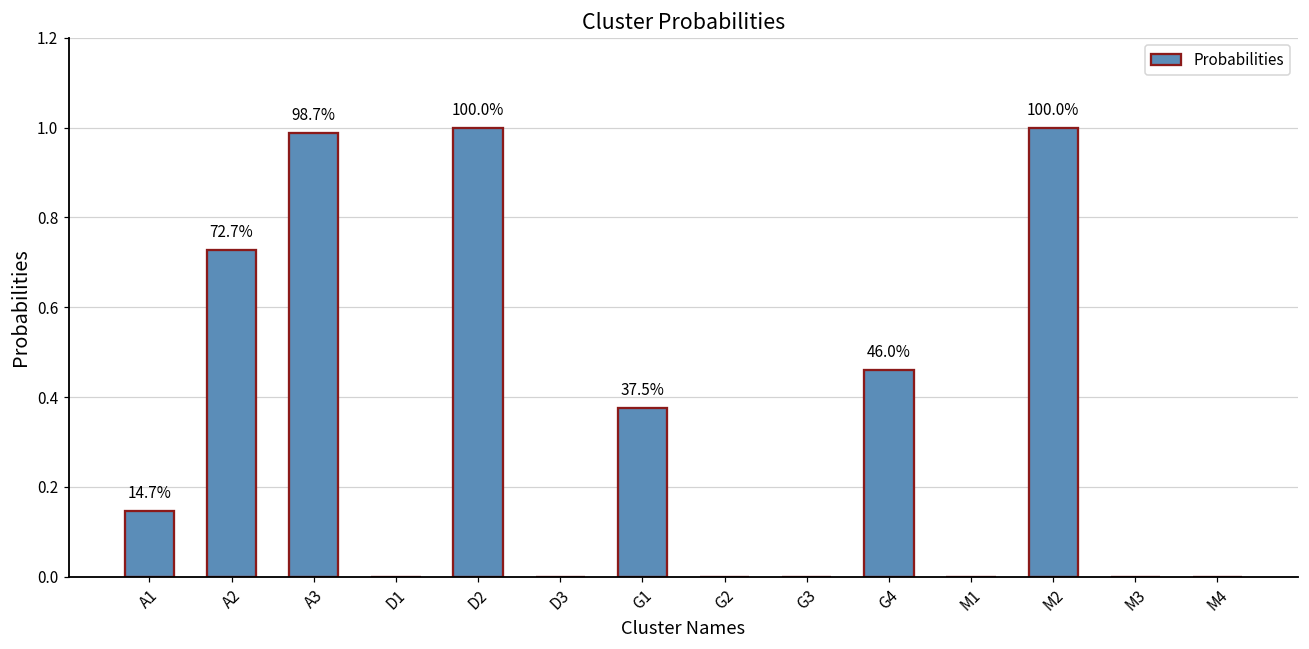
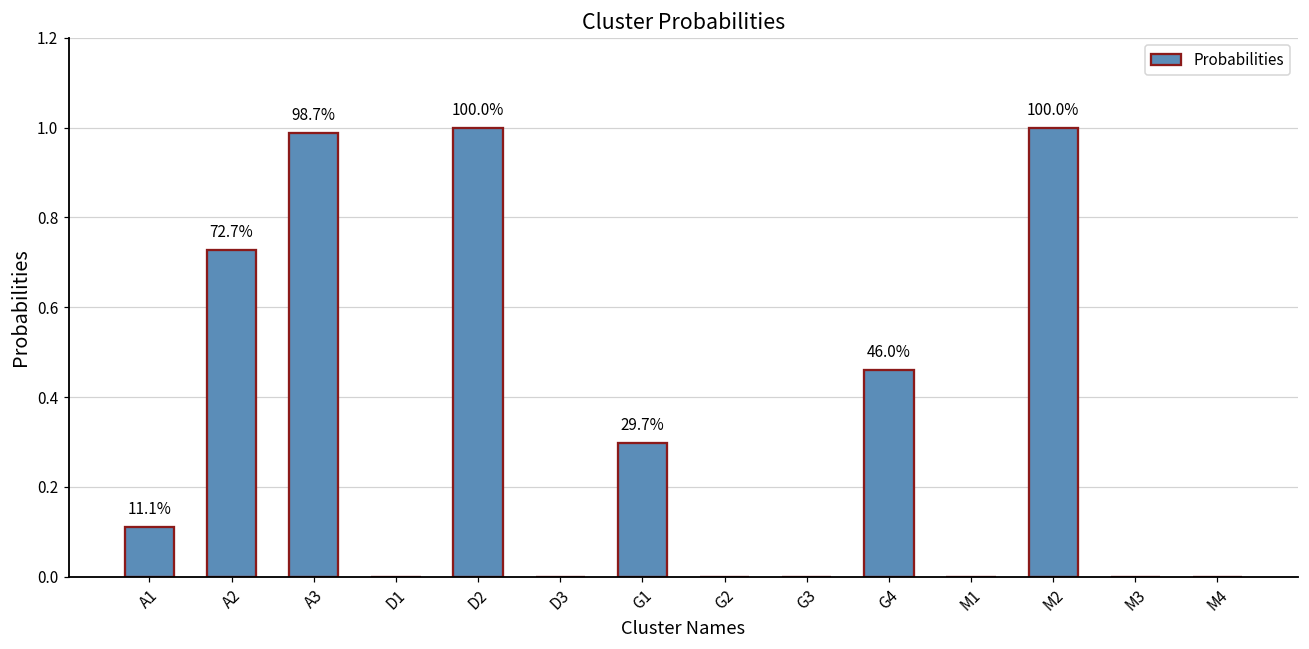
A1: 14.7% -> 11.1%
G1: 37.5% -> 29.7%
